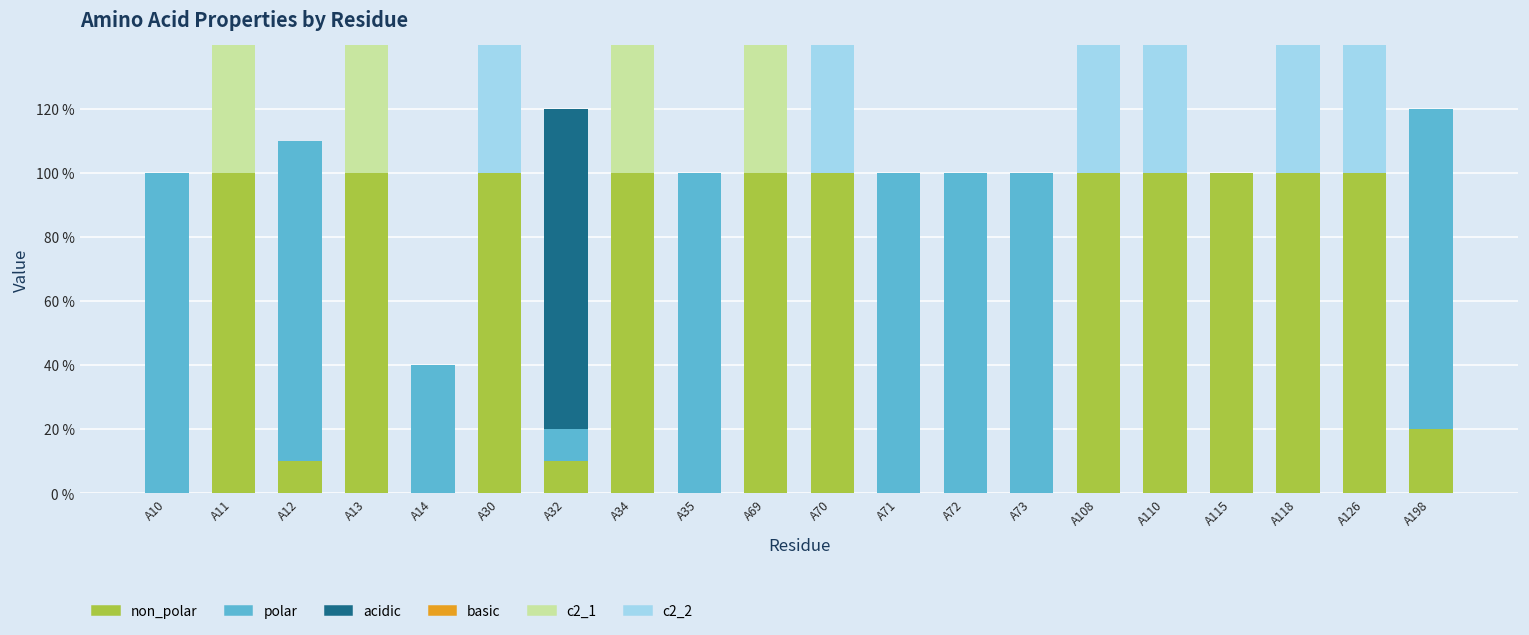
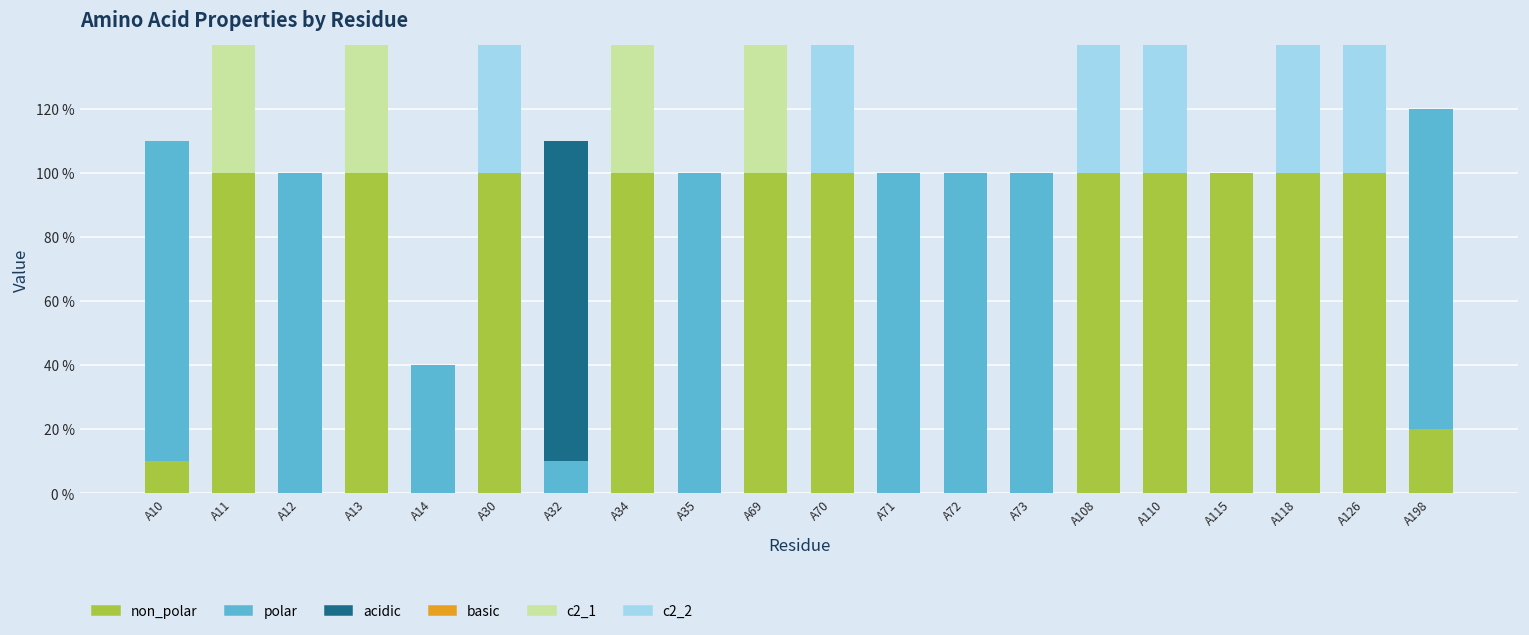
non_polar, A10: 0 % -> 10 %
non_polar, A12: 10 % -> 0 %
non_polar, A32: 10 % -> 0 %
